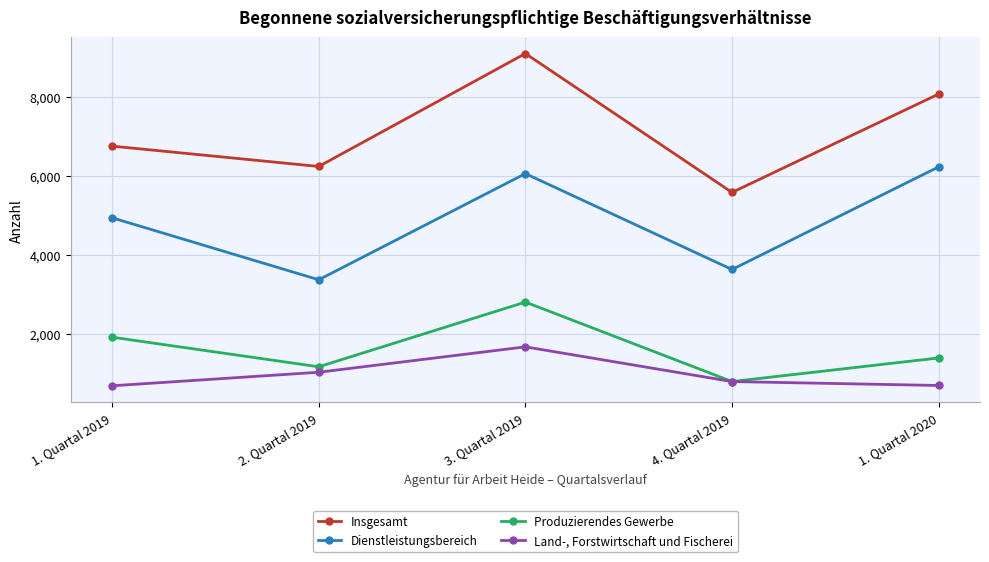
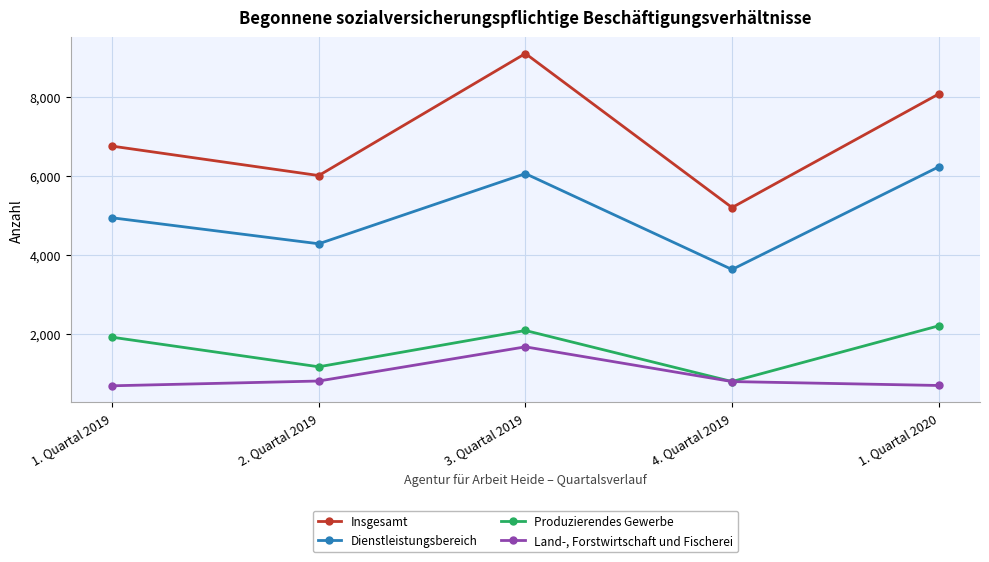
Insgesamt, 2. Quartal 2019: 6,200 -> 6,000
Dienstleistungsbereich, 2. Quartal 2019: 3,400 -> 4,300
Land-, Forstwirtschaft und Fischerei, 2. Quartal 2019: 1,000 -> 800
Produzierendes Gewerbe, 3. Quartal 2019: 2,800 -> 2,100
Insgesamt, 4. Quartal 2019: 5,600 -> 5,200
Produzierendes Gewerbe, 1. Quartal 2020: 1,400 -> 2,200
